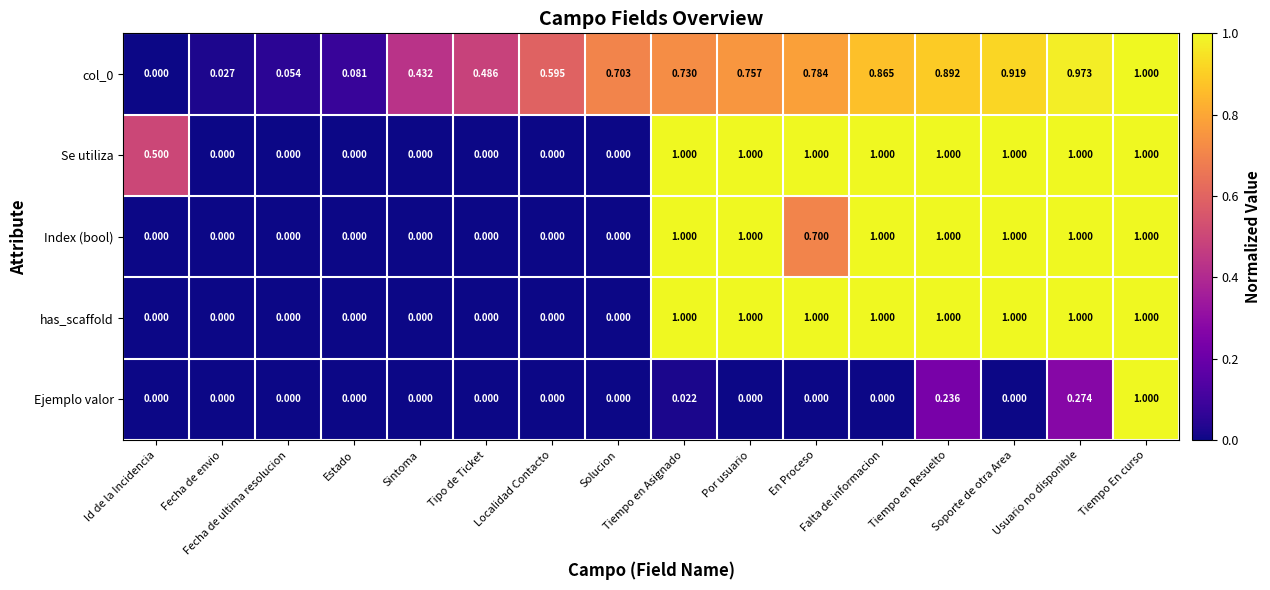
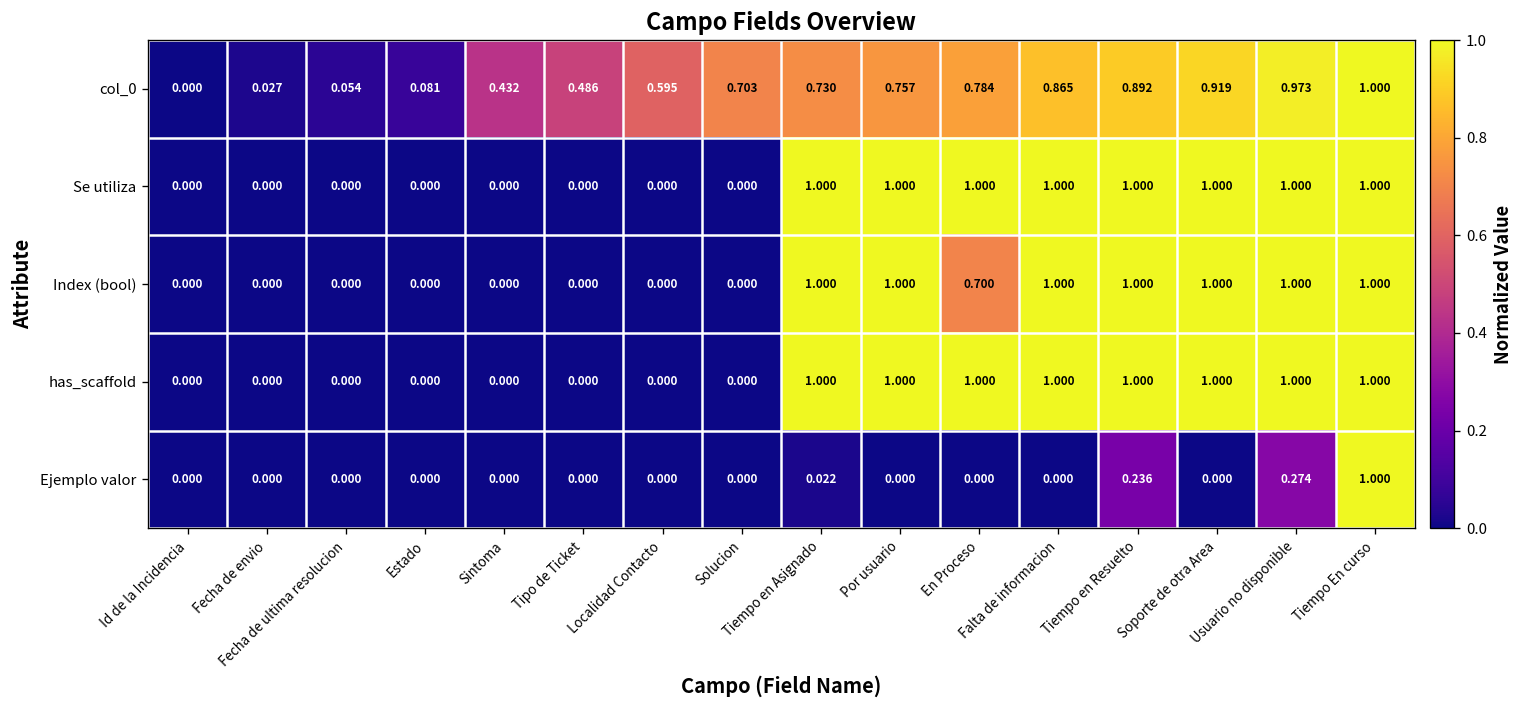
Se utiliza, Id de la Incidencia: 0.500 -> 0.000
